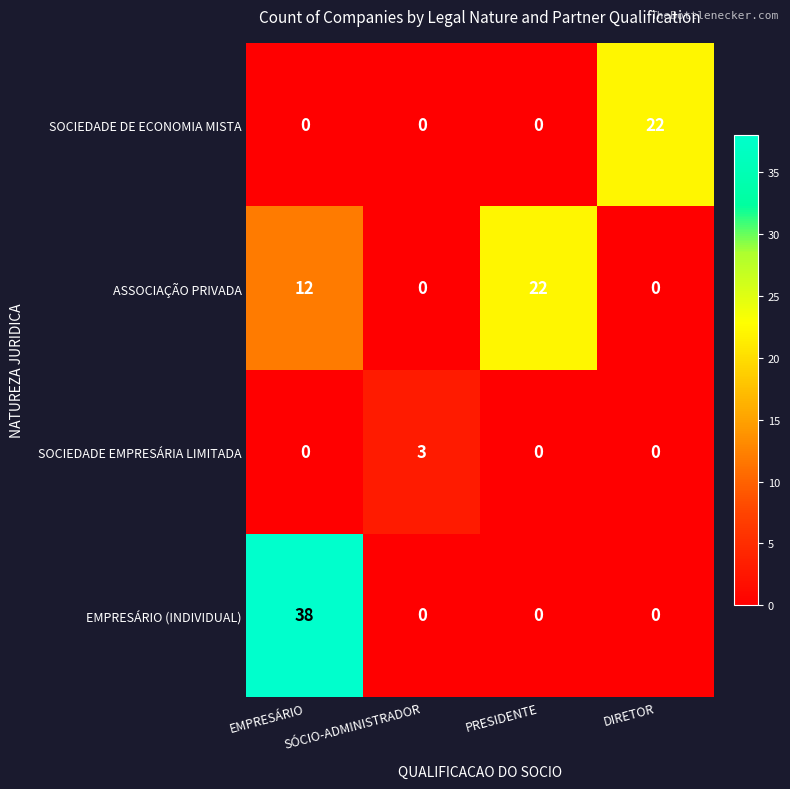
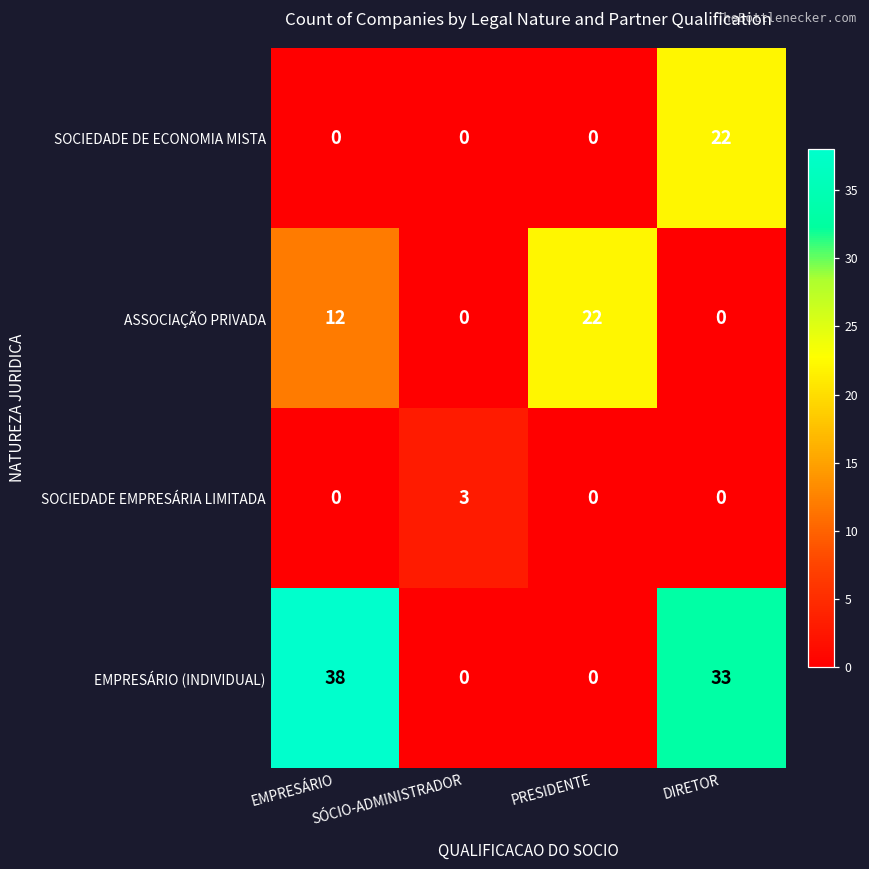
EMPRESÁRIO (INDIVIDUAL), DIRETOR: 0 -> 33
